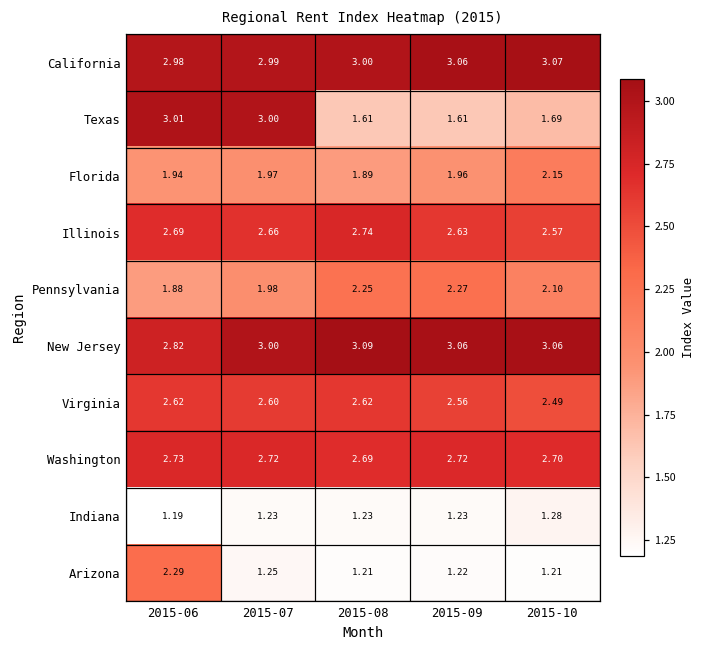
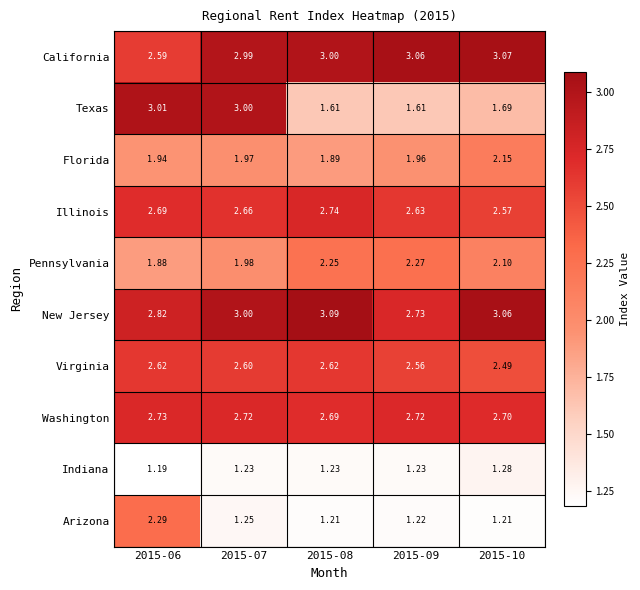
California, 2015-06: 2.98 -> 2.59
New Jersey, 2015-09: 3.06 -> 2.73
